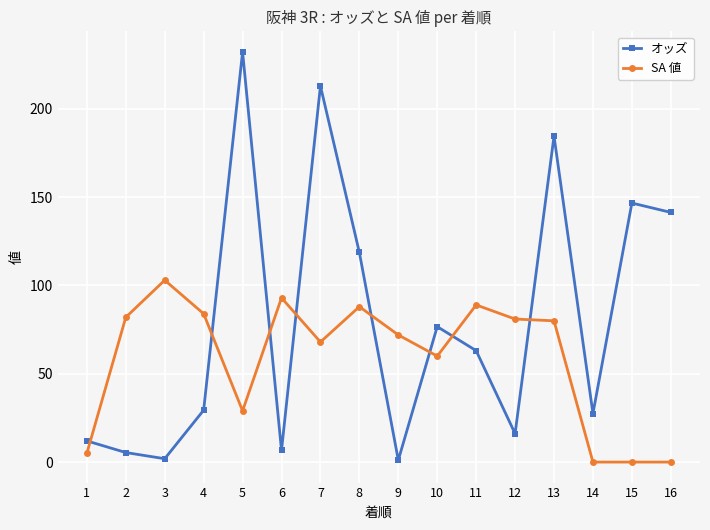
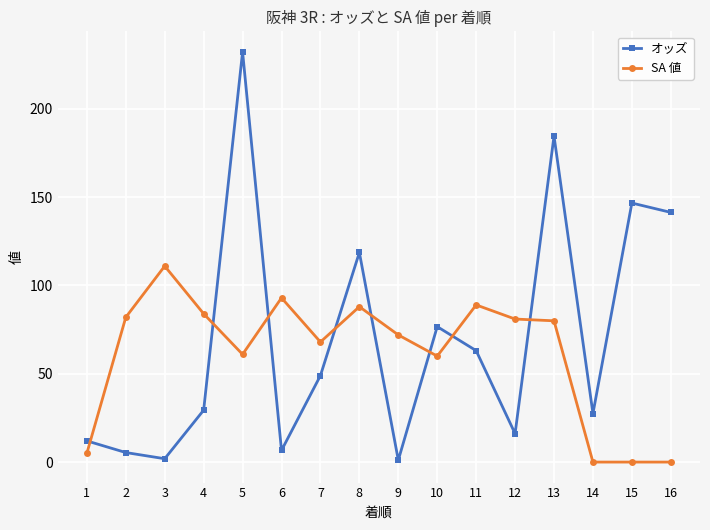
SA 値, 3: 103 -> 111
SA 値, 5: 29 -> 61
オッズ, 7: 213 -> 49
